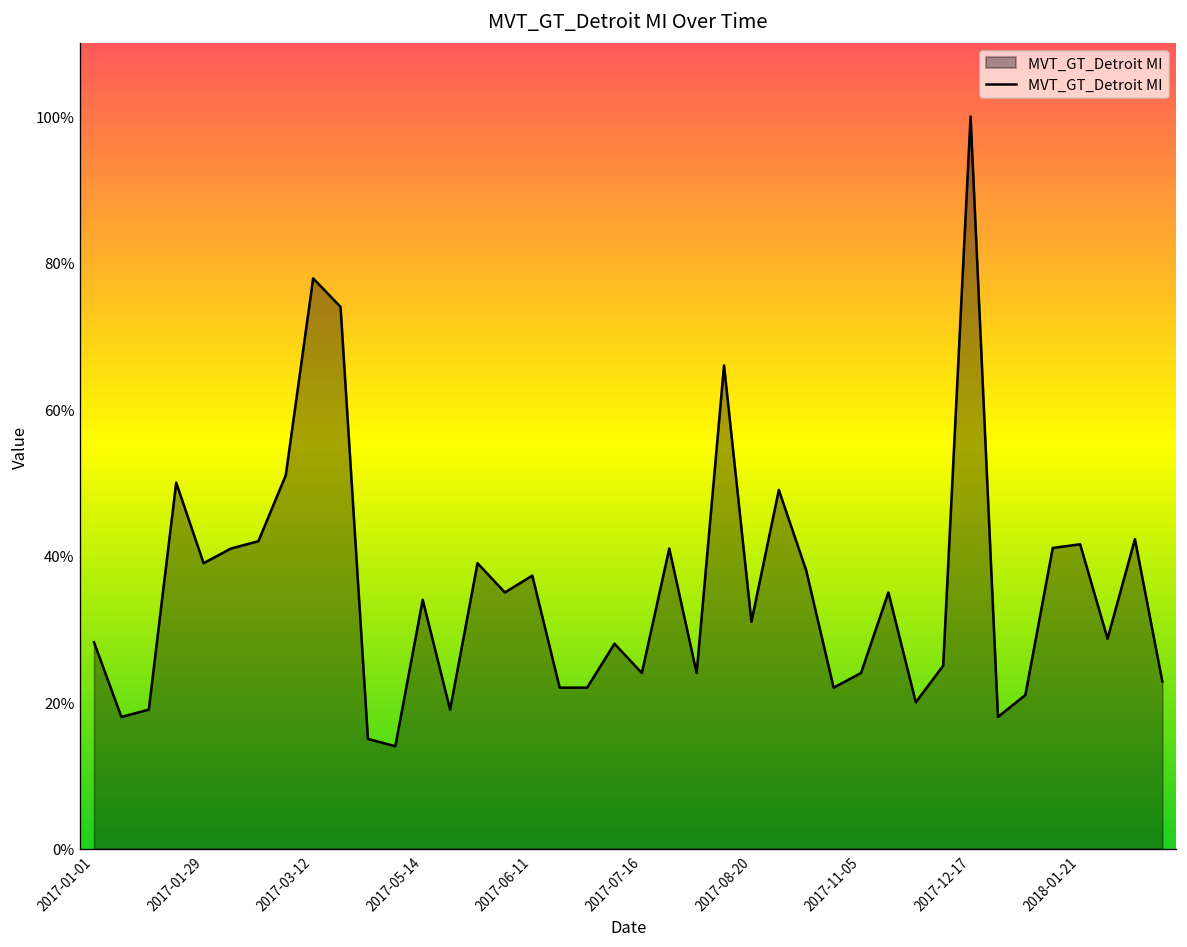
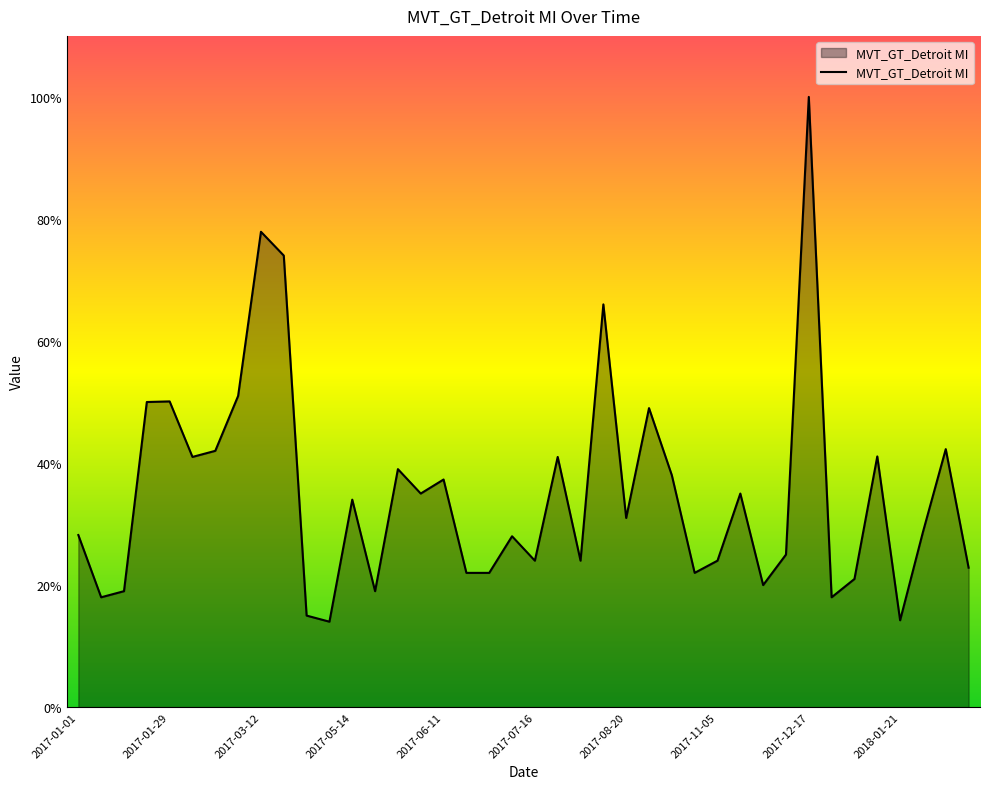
2017-01-29: 39% -> 50%
2018-01-21: 42% -> 14%
